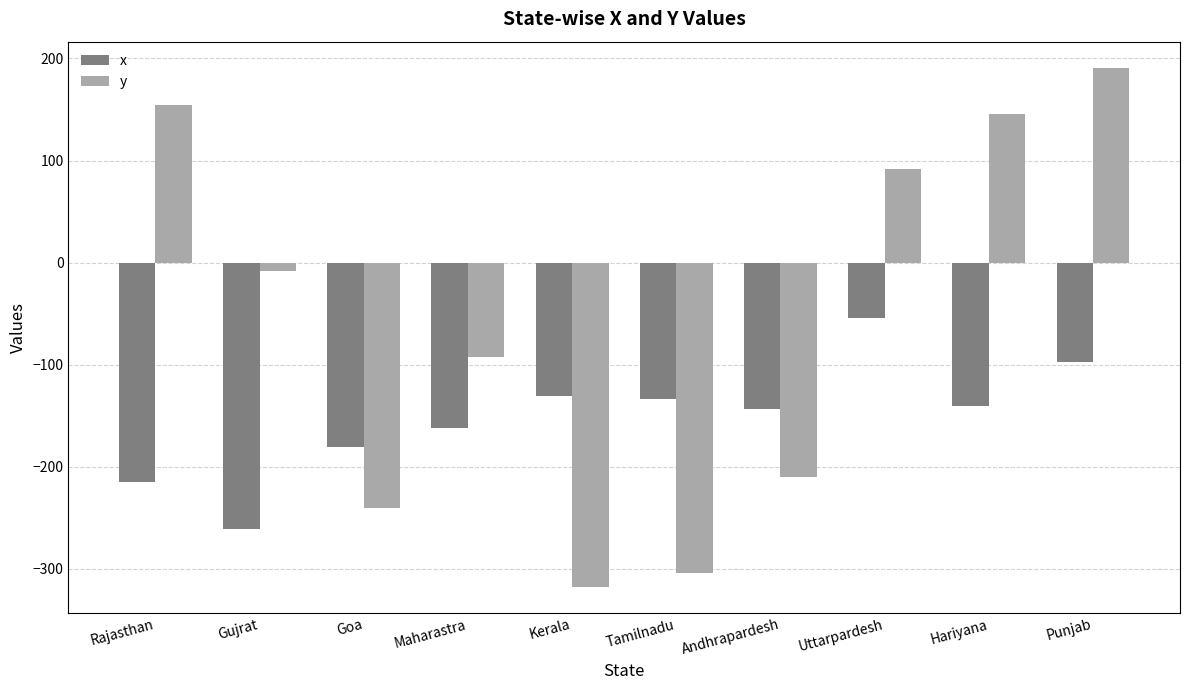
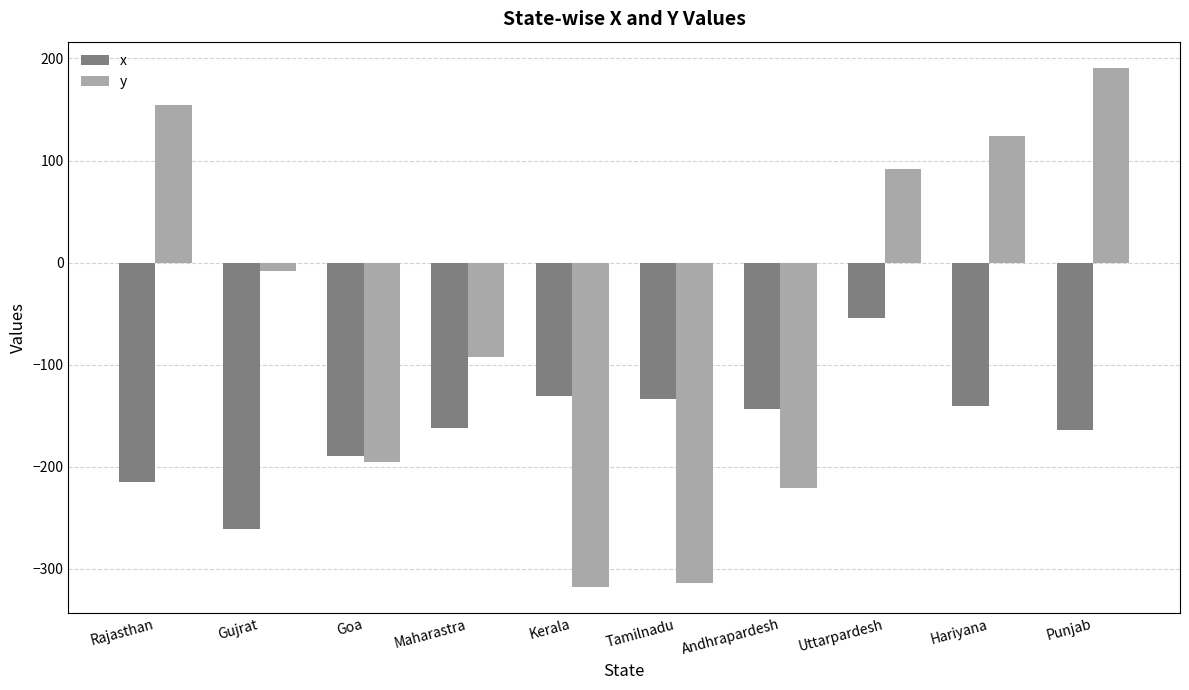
x, Goa: -181 -> -190
y, Goa: -240 -> -195
y, Tamilnadu: -304 -> -314
y, Andhrapardesh: -210 -> -221
y, Hariyana: 146 -> 124
x, Punjab: -97 -> -164
